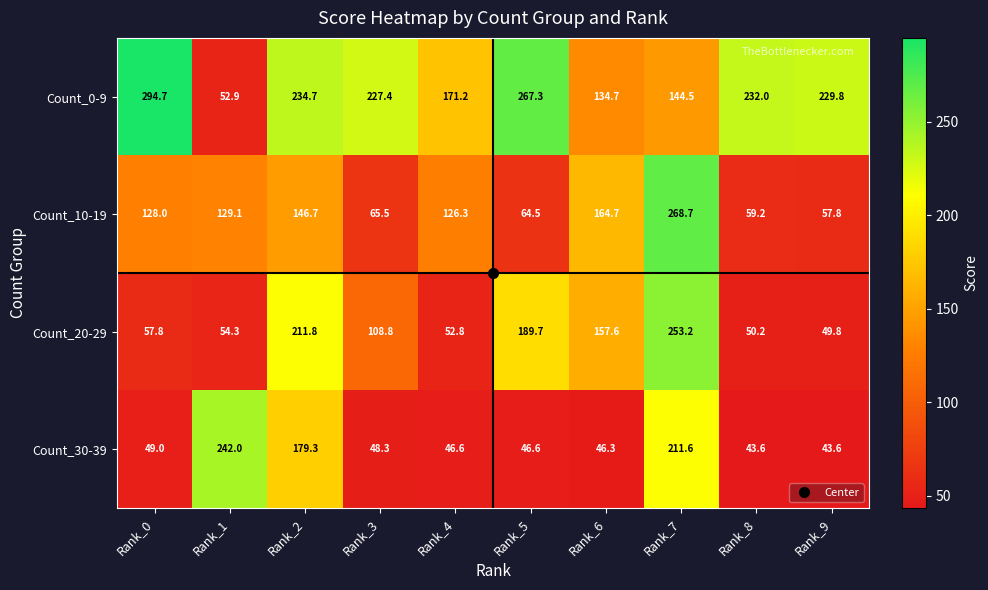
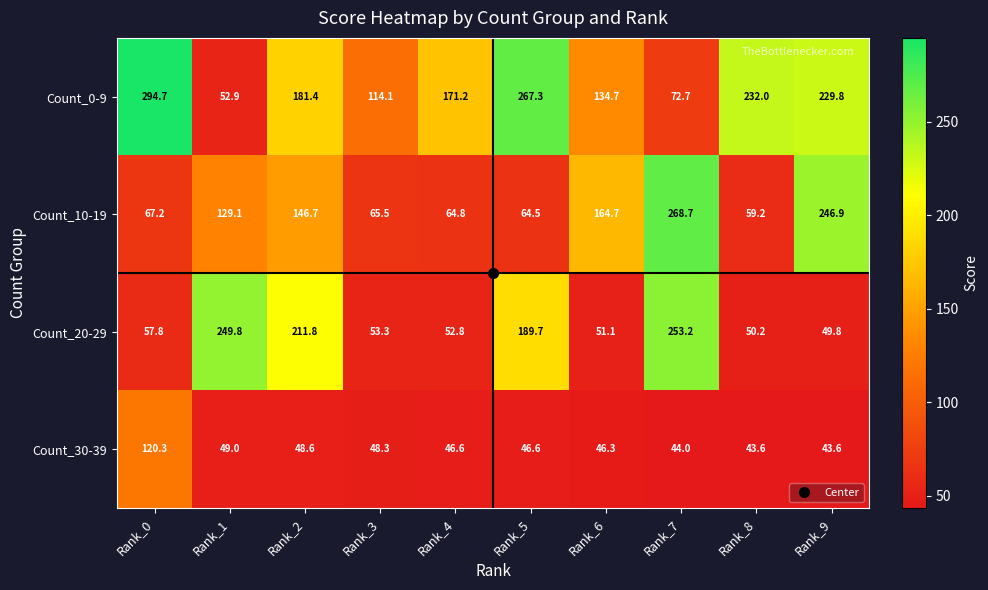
Count_0-9, Rank_2: 234.7 -> 181.4
Count_0-9, Rank_3: 227.4 -> 114.1
Count_0-9, Rank_7: 144.5 -> 72.7
Count_10-19, Rank_0: 128.0 -> 67.2
Count_10-19, Rank_4: 126.3 -> 64.8
Count_10-19, Rank_9: 57.8 -> 246.9
Count_20-29, Rank_1: 54.3 -> 249.8
Count_20-29, Rank_3: 108.8 -> 53.3
Count_20-29, Rank_6: 157.6 -> 51.1
Count_30-39, Rank_0: 49.0 -> 120.3
Count_30-39, Rank_1: 242.0 -> 49.0
Count_30-39, Rank_2: 179.3 -> 48.6
Count_30-39, Rank_7: 211.6 -> 44.0
